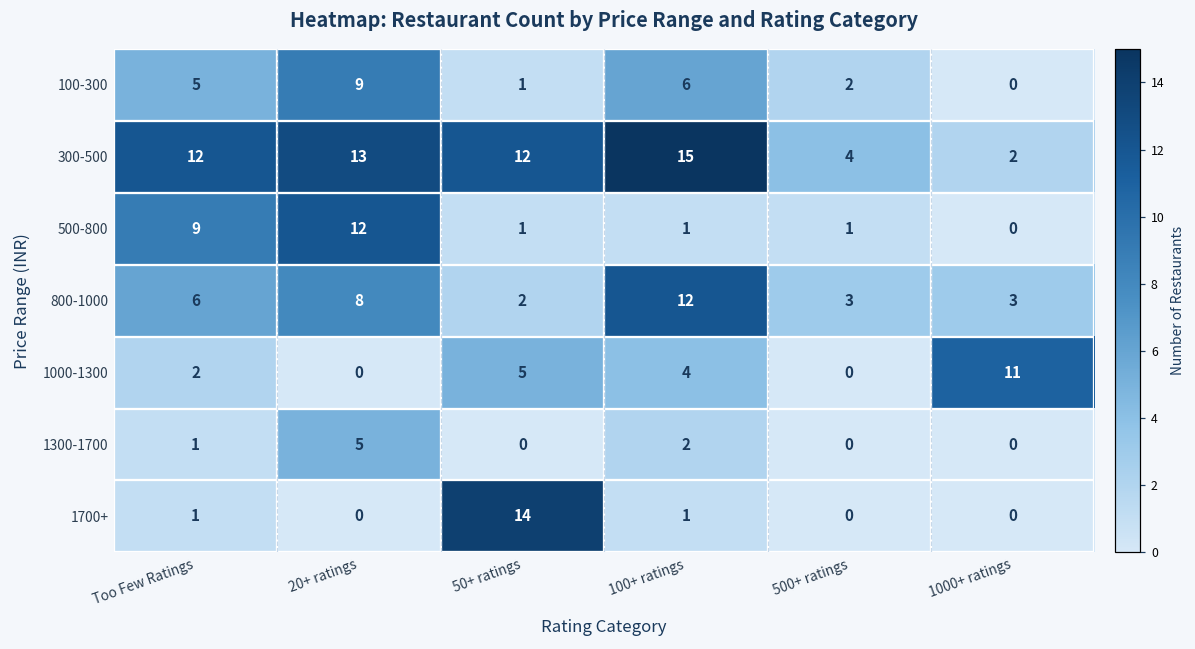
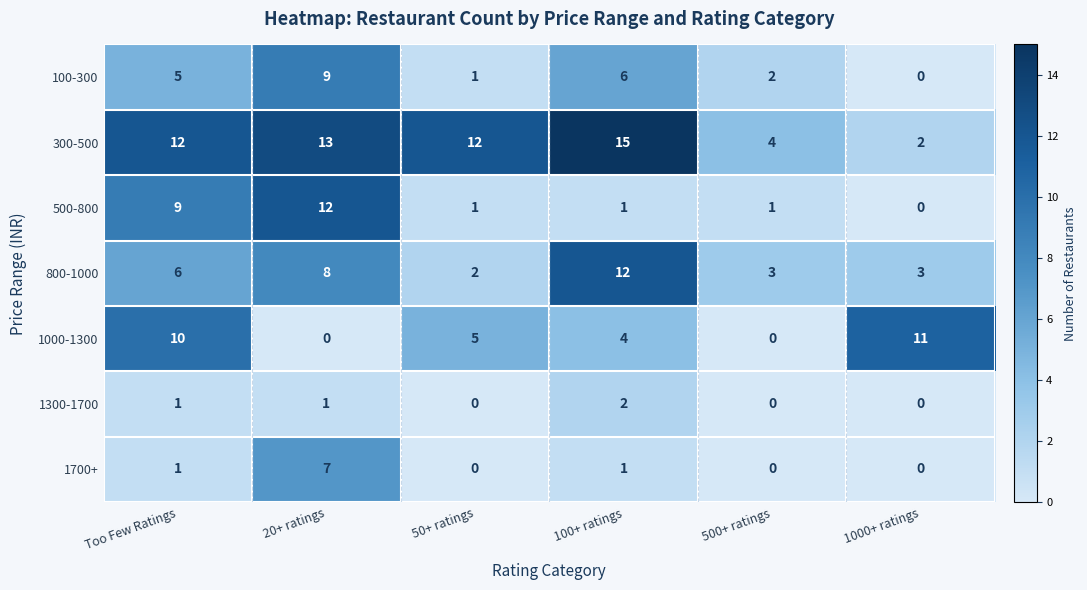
1000-1300, Too Few Ratings: 2 -> 10
1300-1700, 20+ ratings: 5 -> 1
1700+, 20+ ratings: 0 -> 7
1700+, 50+ ratings: 14 -> 0
